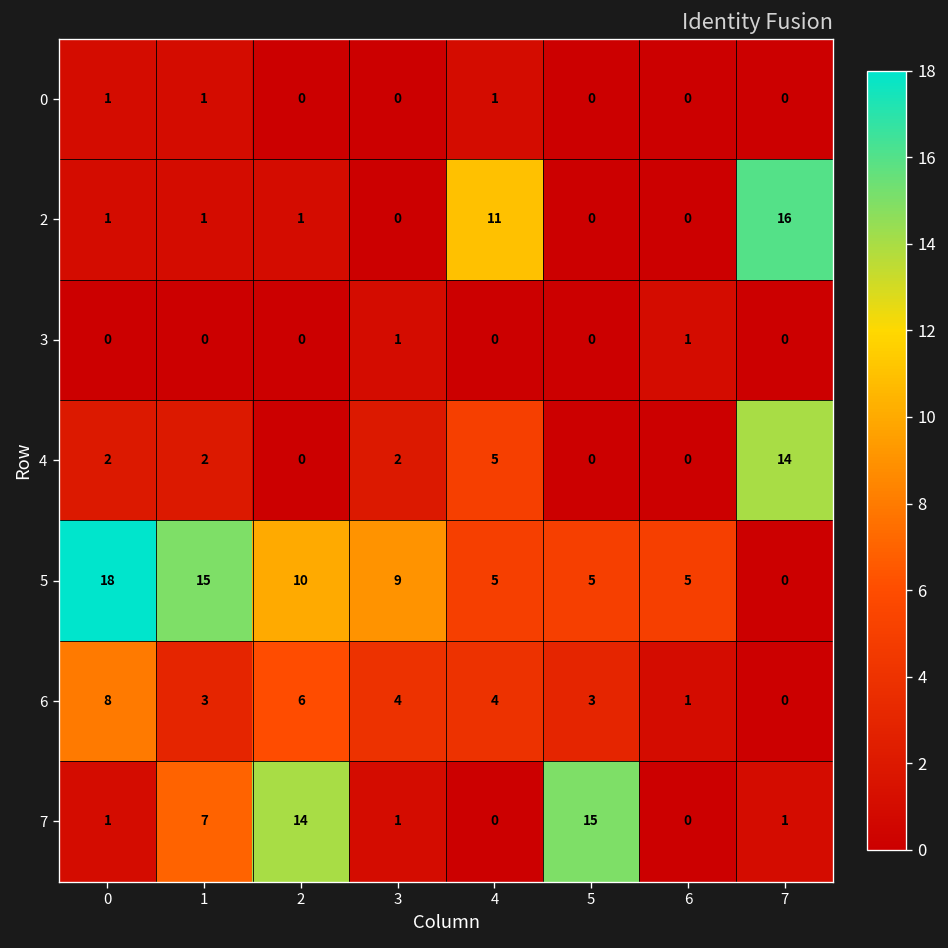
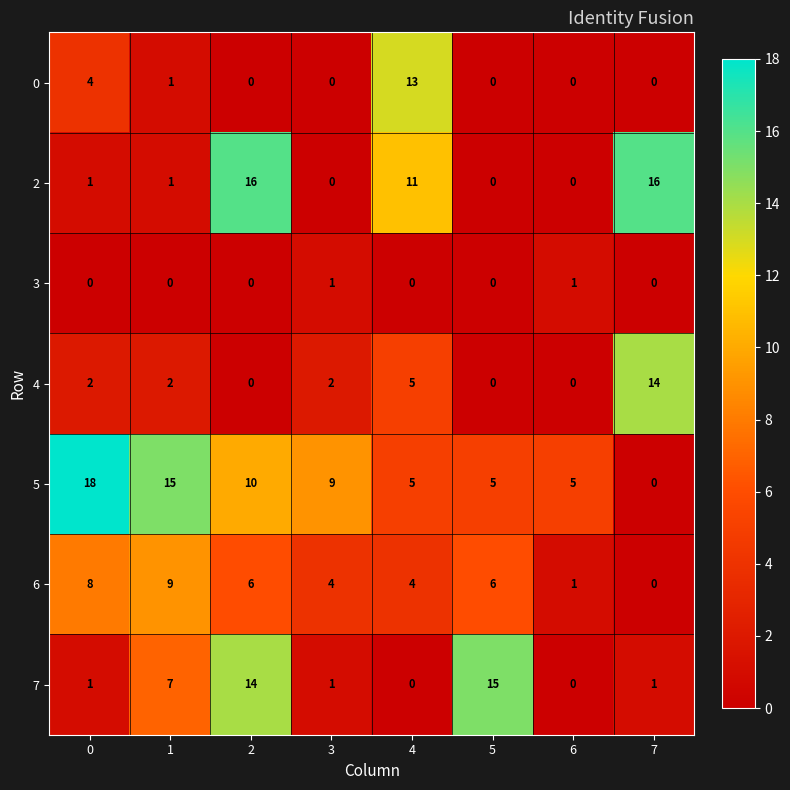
0, 0: 1 -> 4
0, 4: 1 -> 13
2, 2: 1 -> 16
6, 1: 3 -> 9
6, 5: 3 -> 6
